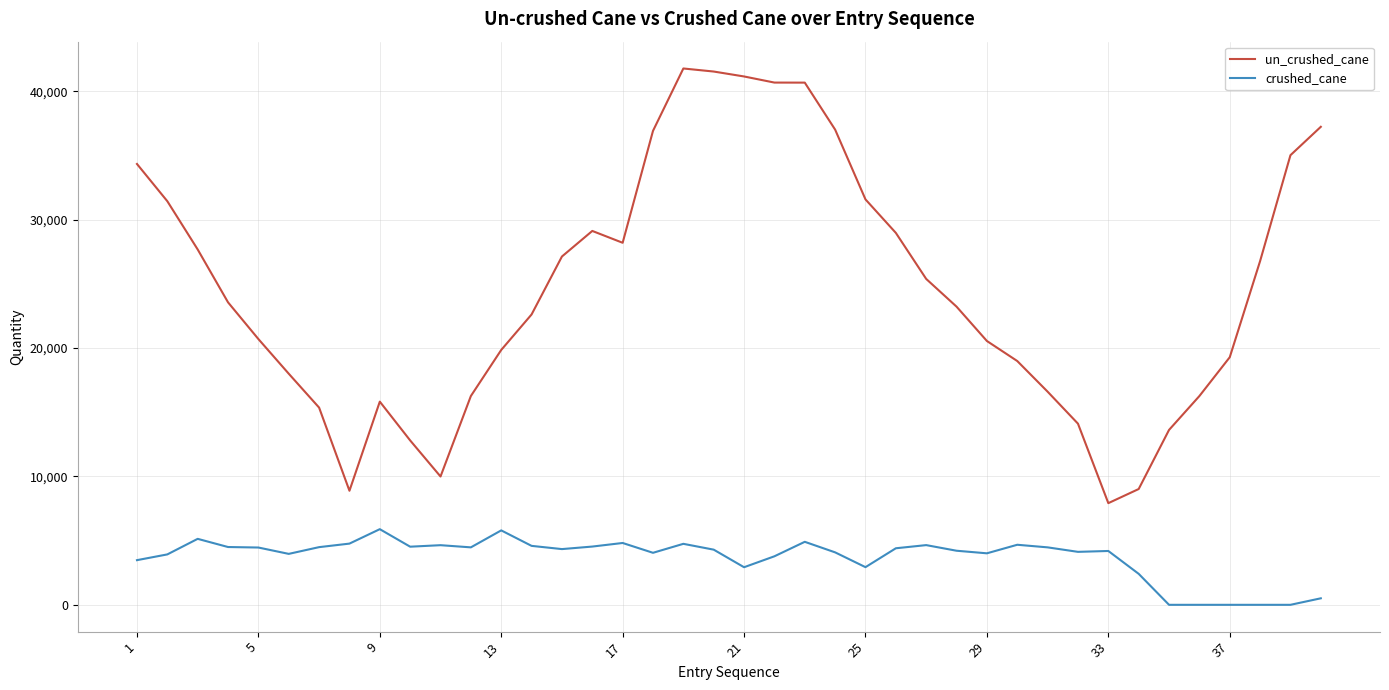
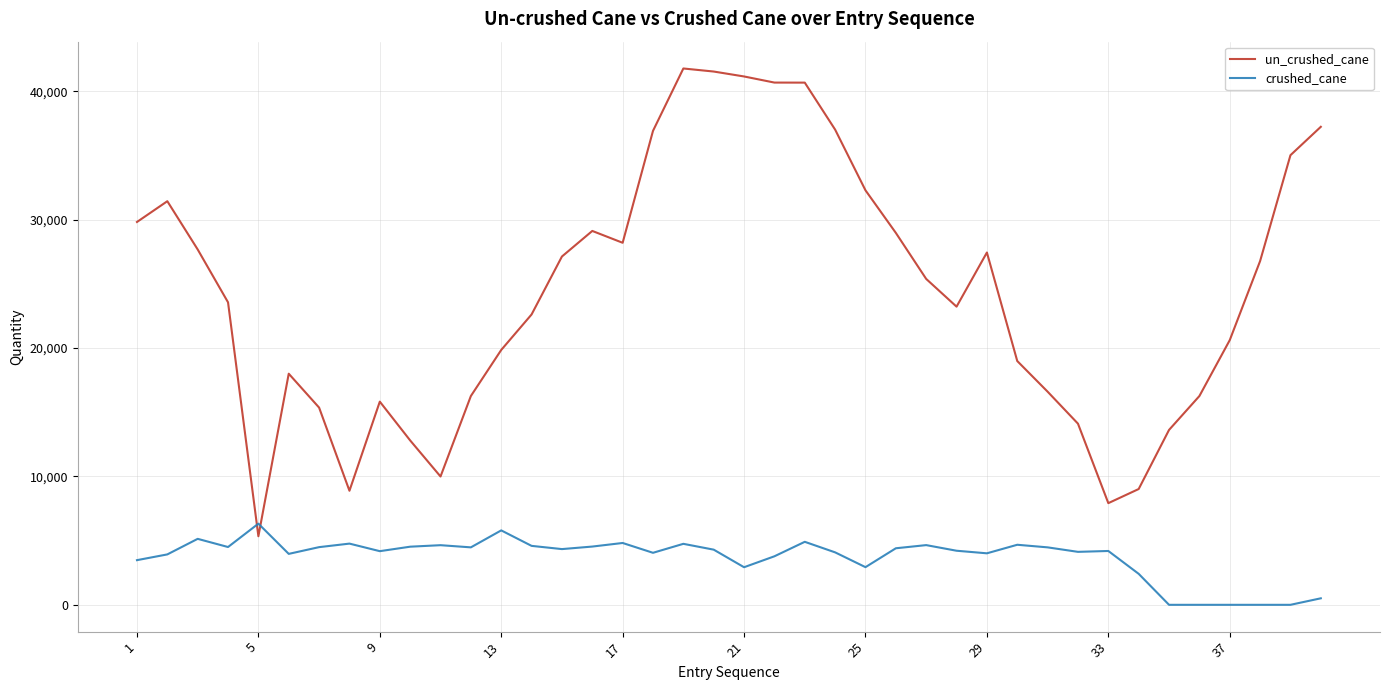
un_crushed_cane, 1: 34,300 -> 29,800
un_crushed_cane, 5: 20,700 -> 5,300
crushed_cane, 5: 4,500 -> 6,300
crushed_cane, 9: 5,900 -> 4,200
un_crushed_cane, 25: 31,600 -> 32,300
un_crushed_cane, 29: 20,600 -> 27,400
un_crushed_cane, 37: 19,300 -> 20,600
